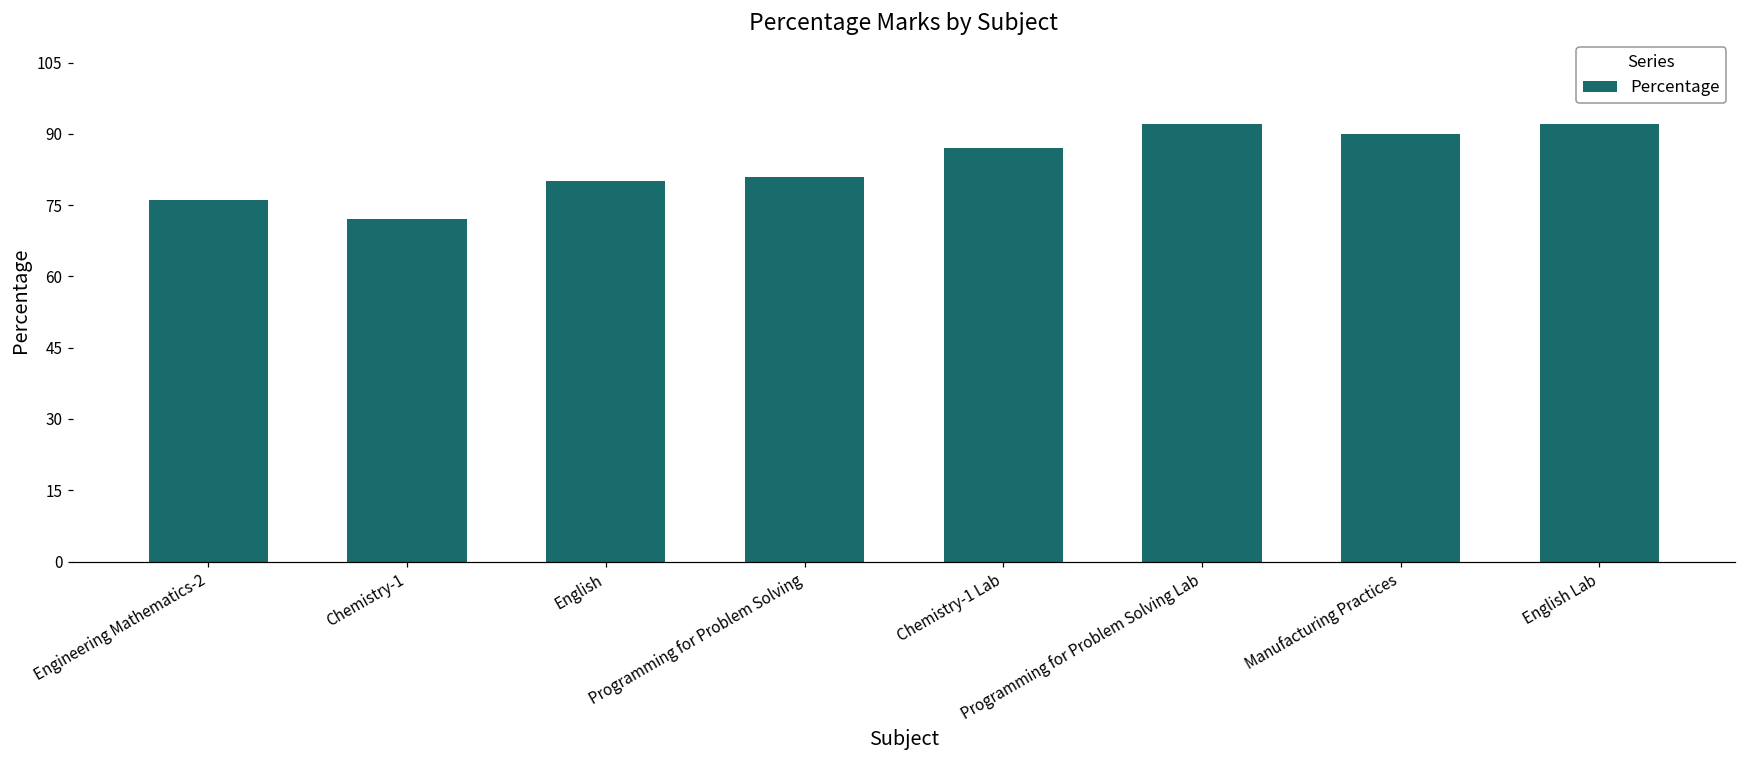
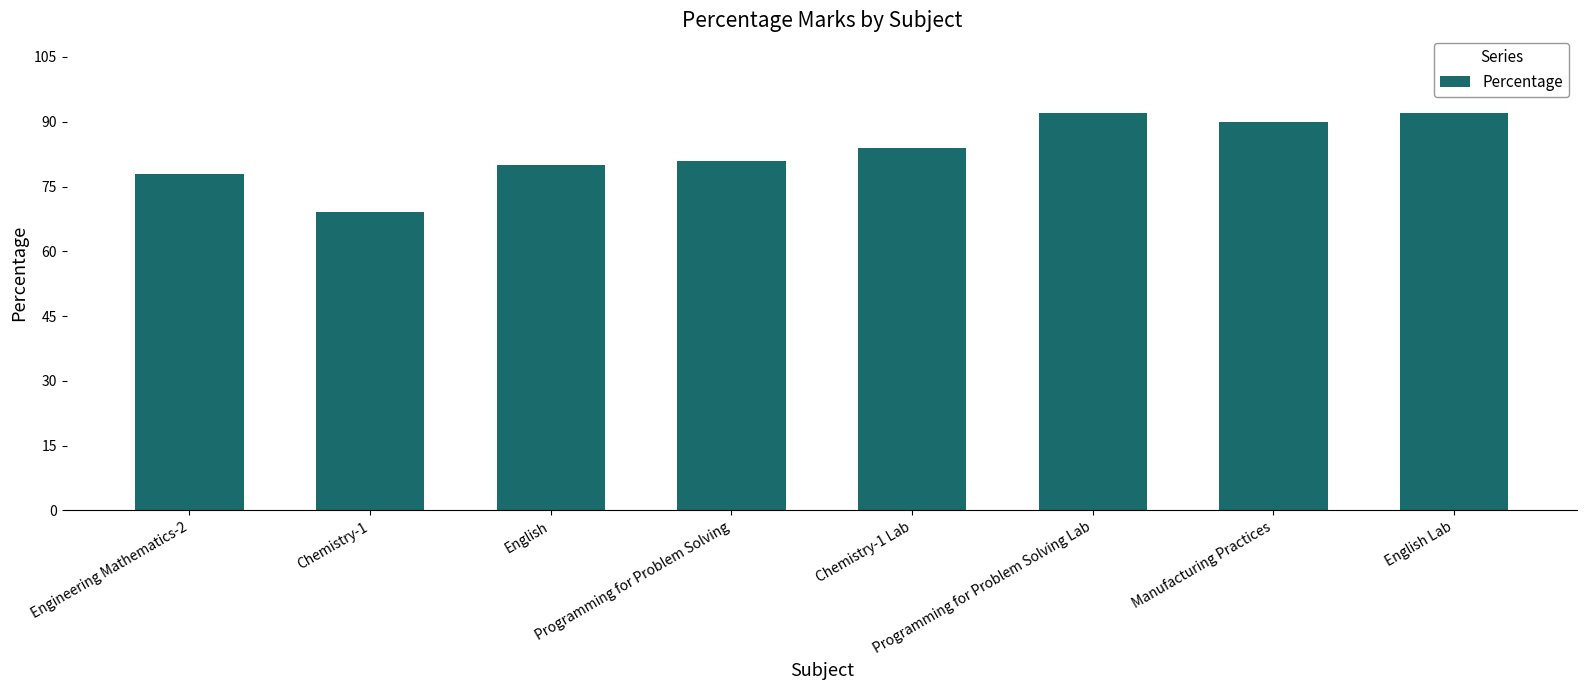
Engineering Mathematics-2: 76 -> 78
Chemistry-1: 72 -> 69
Chemistry-1 Lab: 87 -> 84
